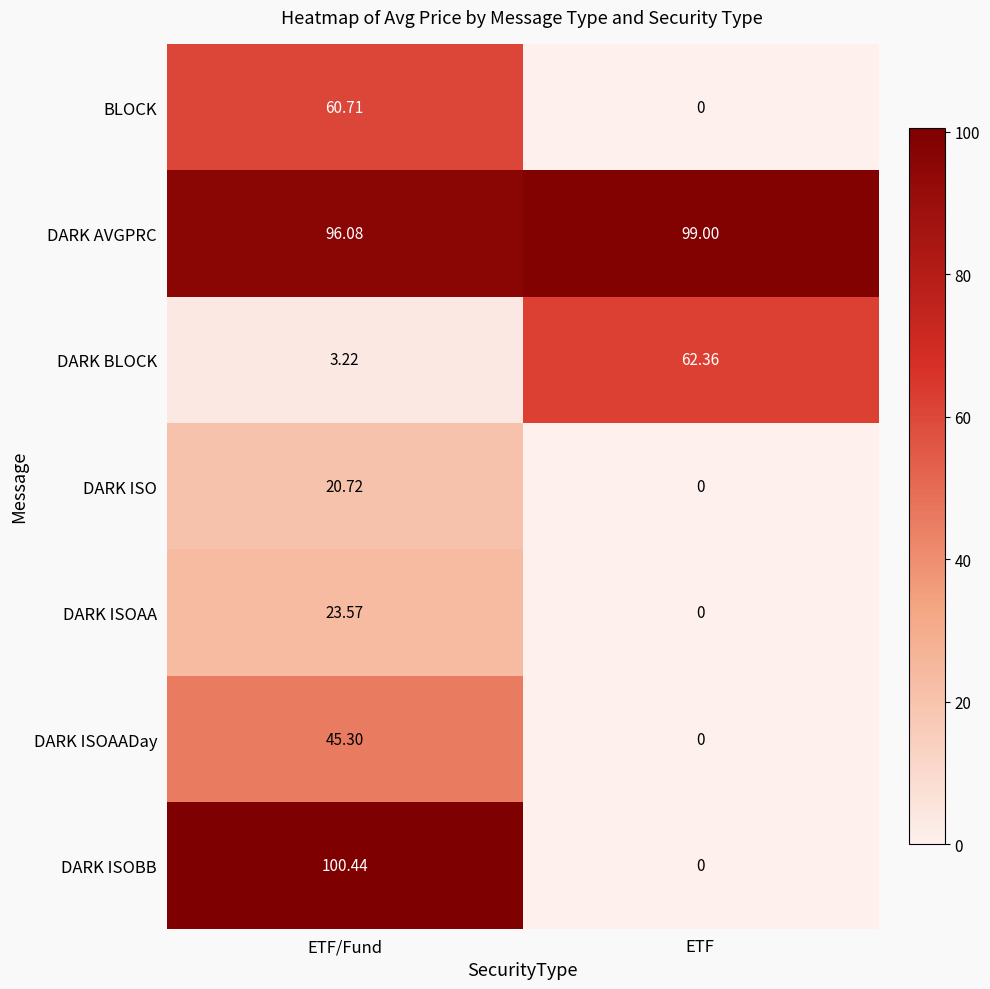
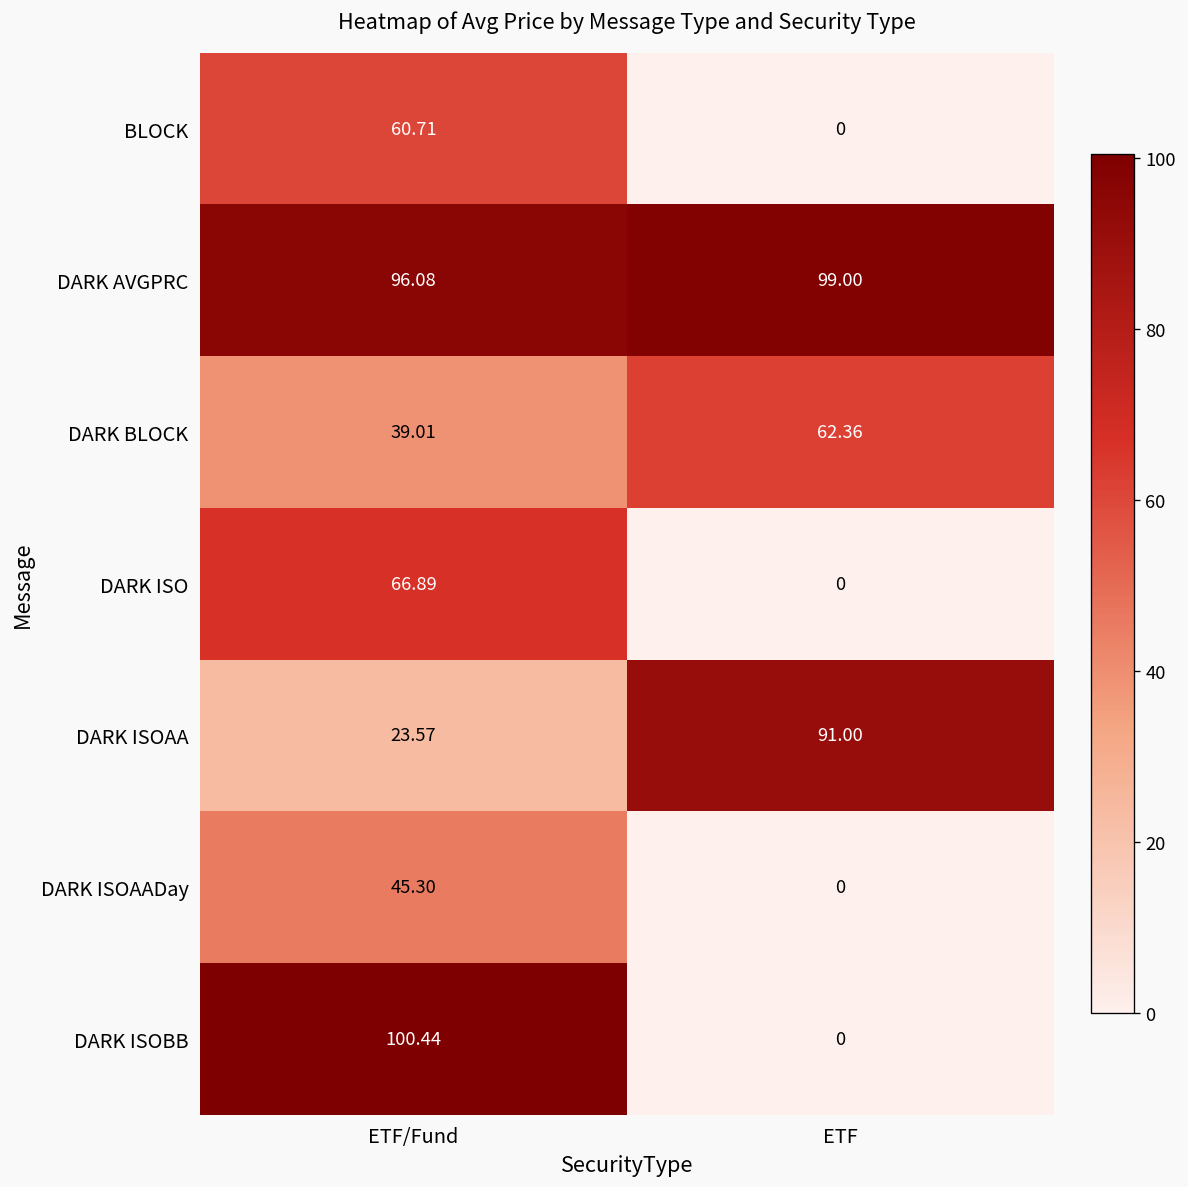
DARK BLOCK, ETF/Fund: 3.22 -> 39.01
DARK ISO, ETF/Fund: 20.72 -> 66.89
DARK ISOAA, ETF: 0 -> 91.00
